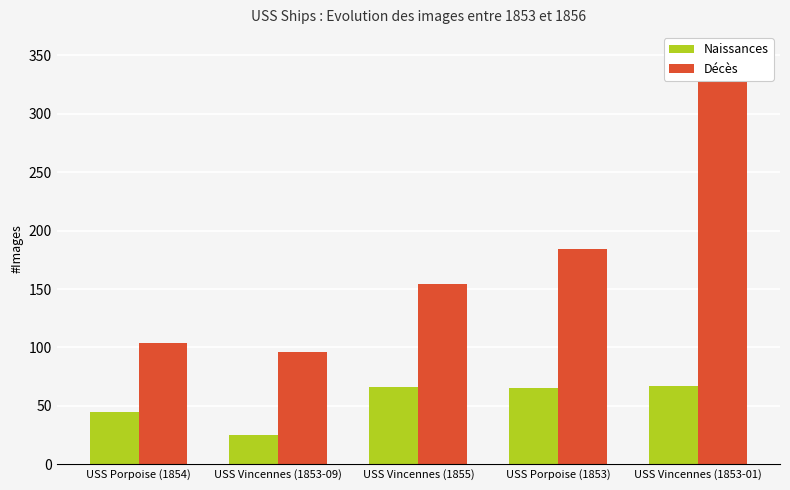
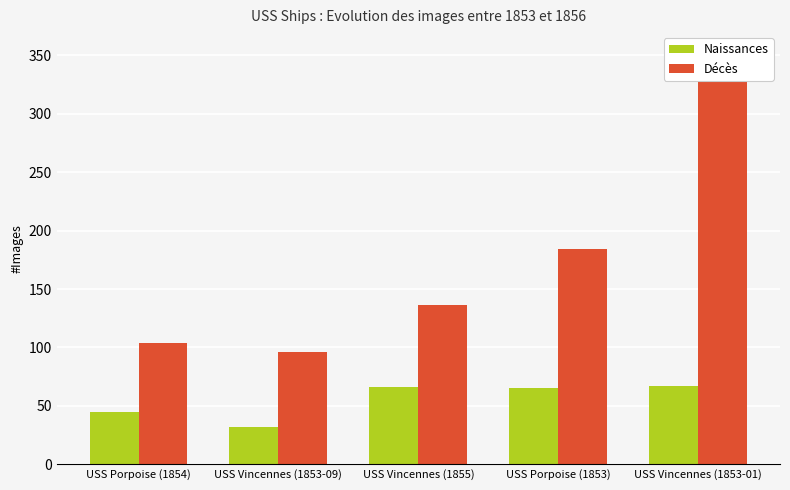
Naissances, USS Vincennes (1853-09): 25 -> 32
Décès, USS Vincennes (1855): 154 -> 136
